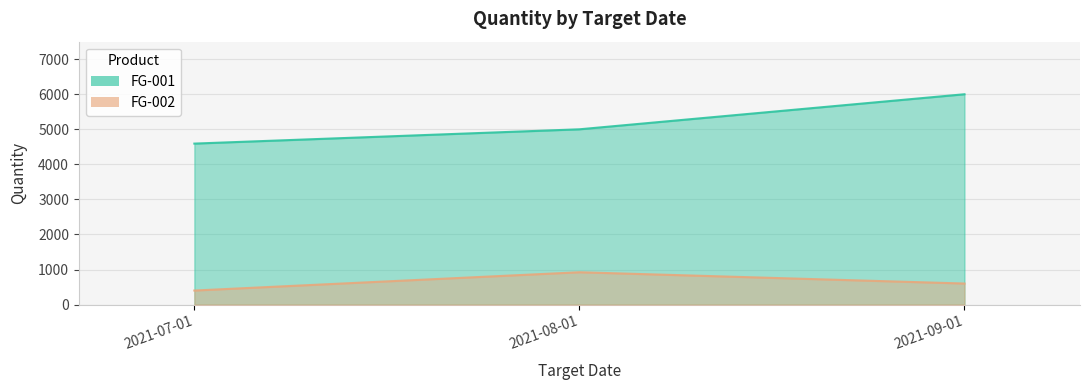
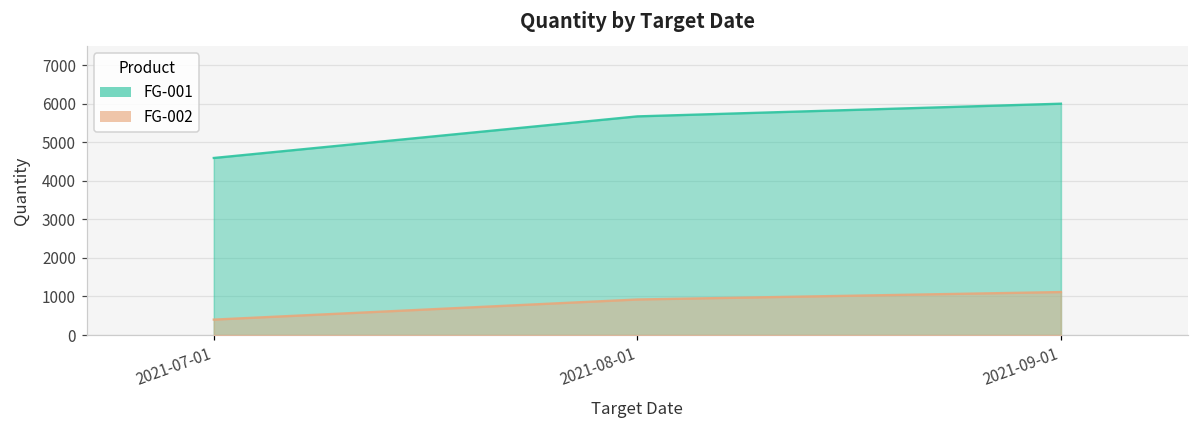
FG-001, 2021-08-01: 5000 -> 5700
FG-002, 2021-09-01: 600 -> 1100
